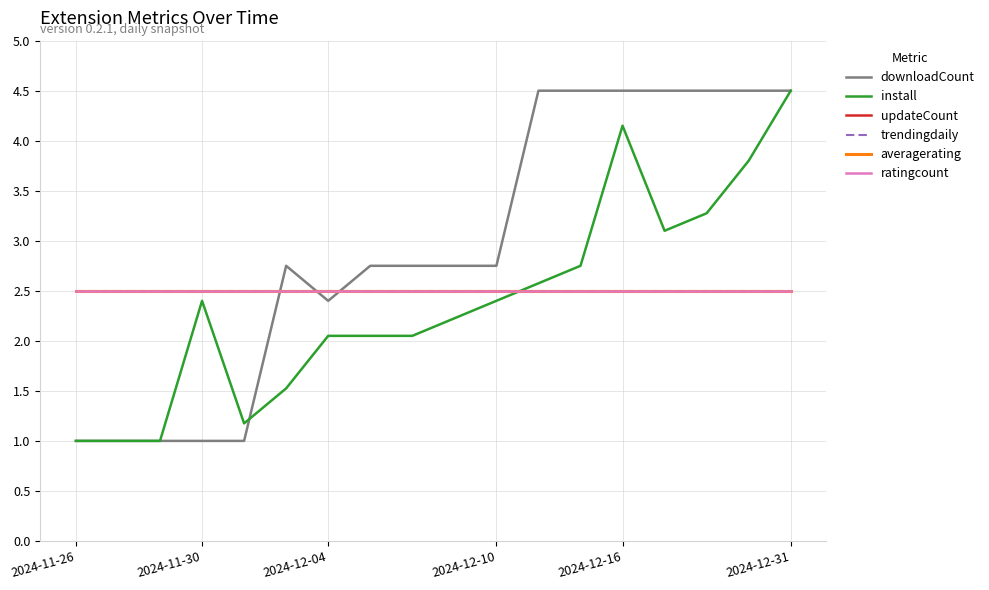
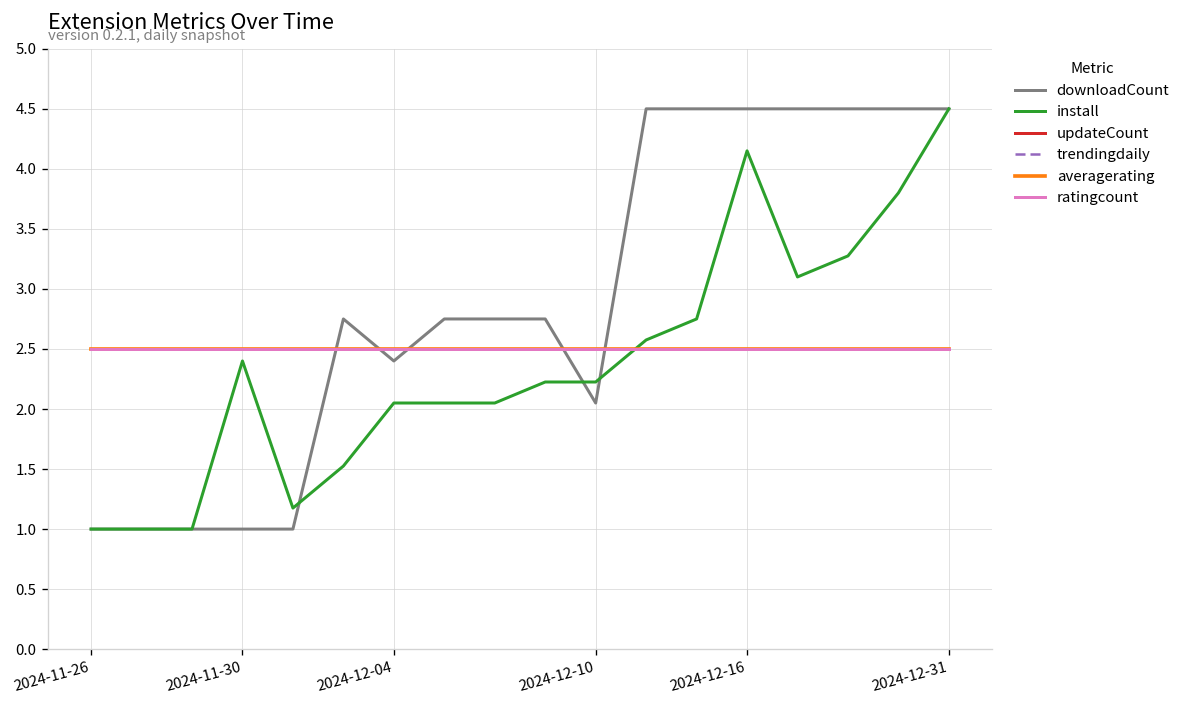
downloadCount, 2024-12-10: 2.75 -> 2.05
install, 2024-12-10: 2.40 -> 2.23
